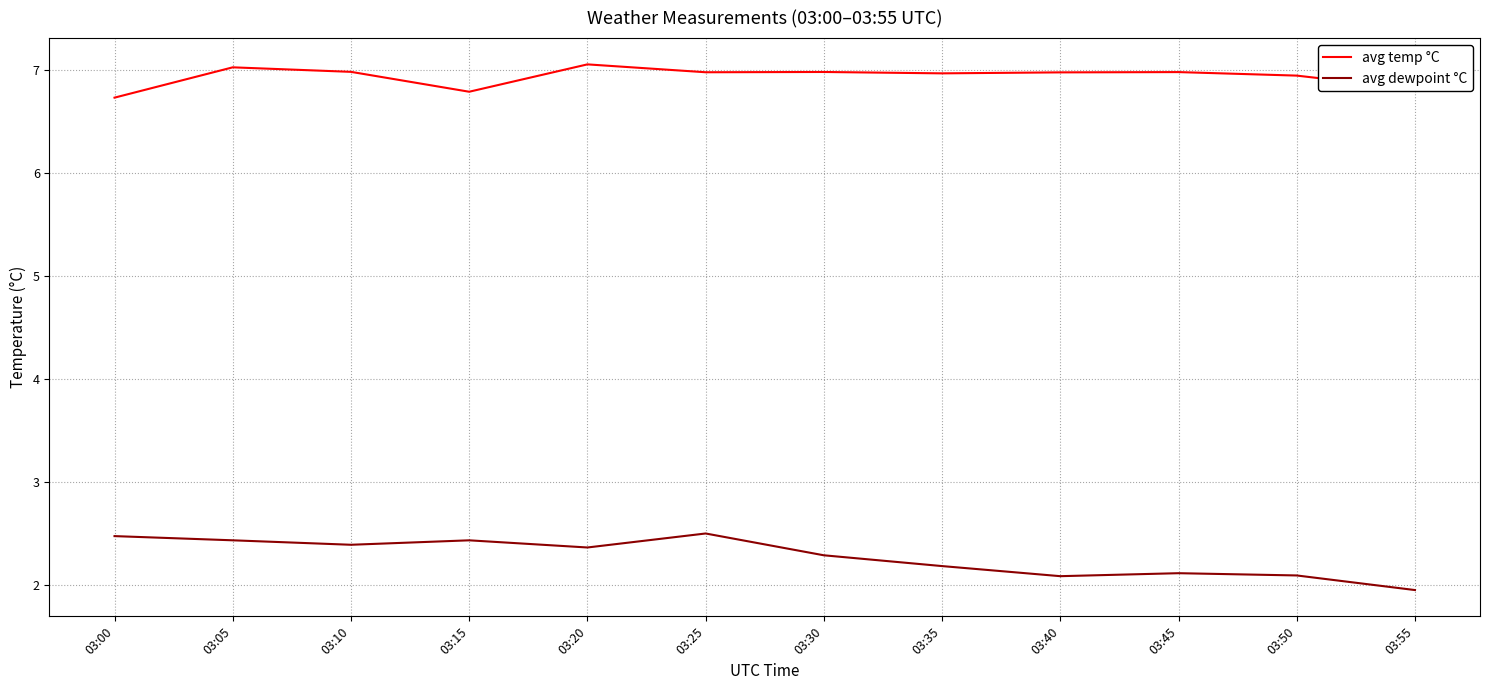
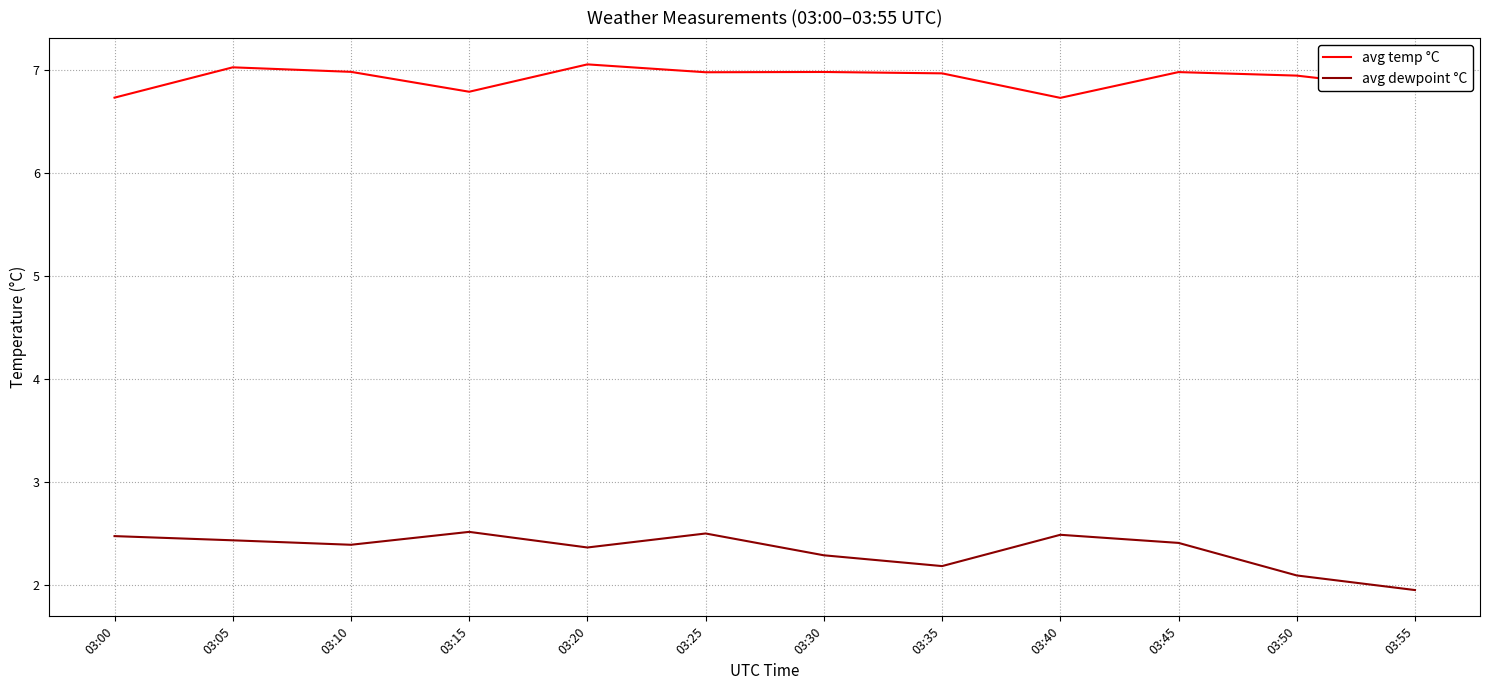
avg dewpoint °C, 03:15: 2.43 -> 2.51
avg temp °C, 03:40: 6.98 -> 6.73
avg dewpoint °C, 03:40: 2.08 -> 2.48
avg dewpoint °C, 03:45: 2.11 -> 2.40
